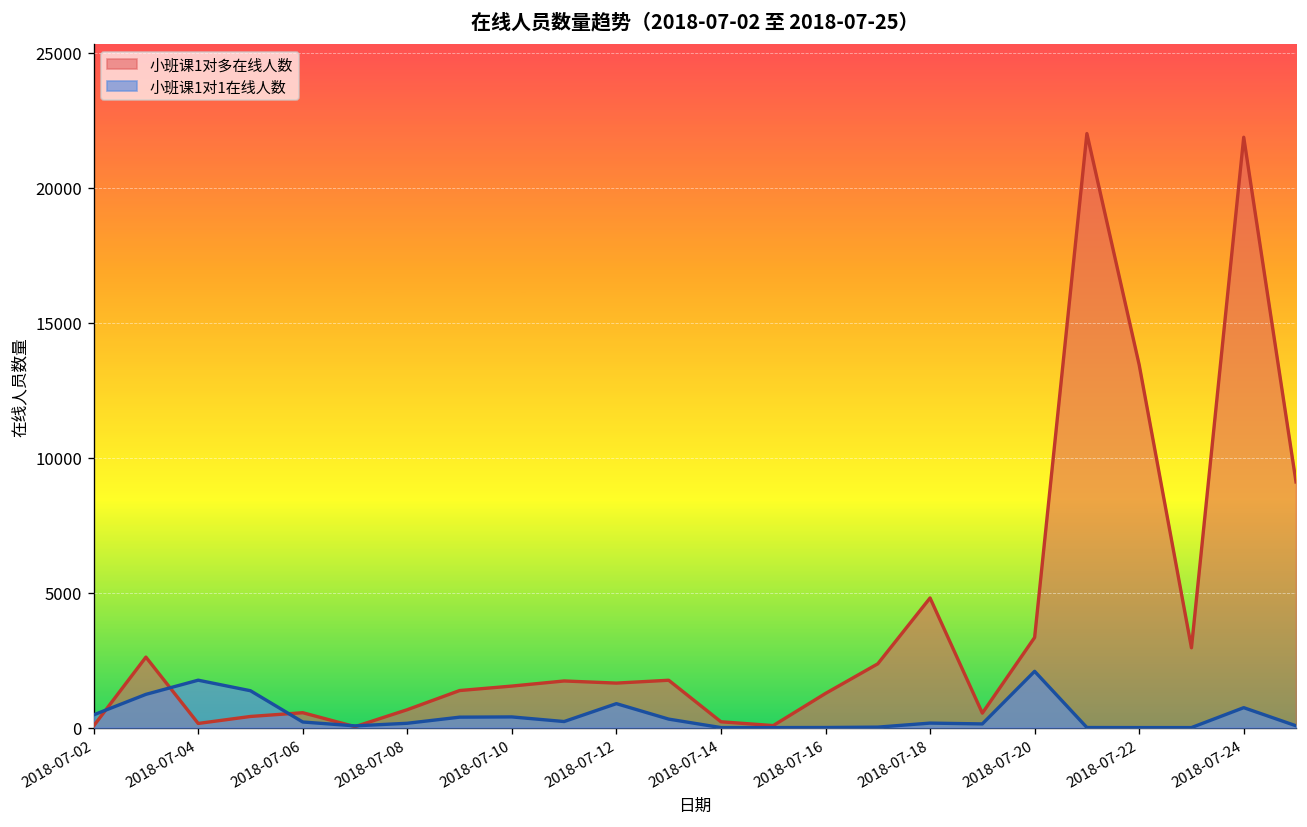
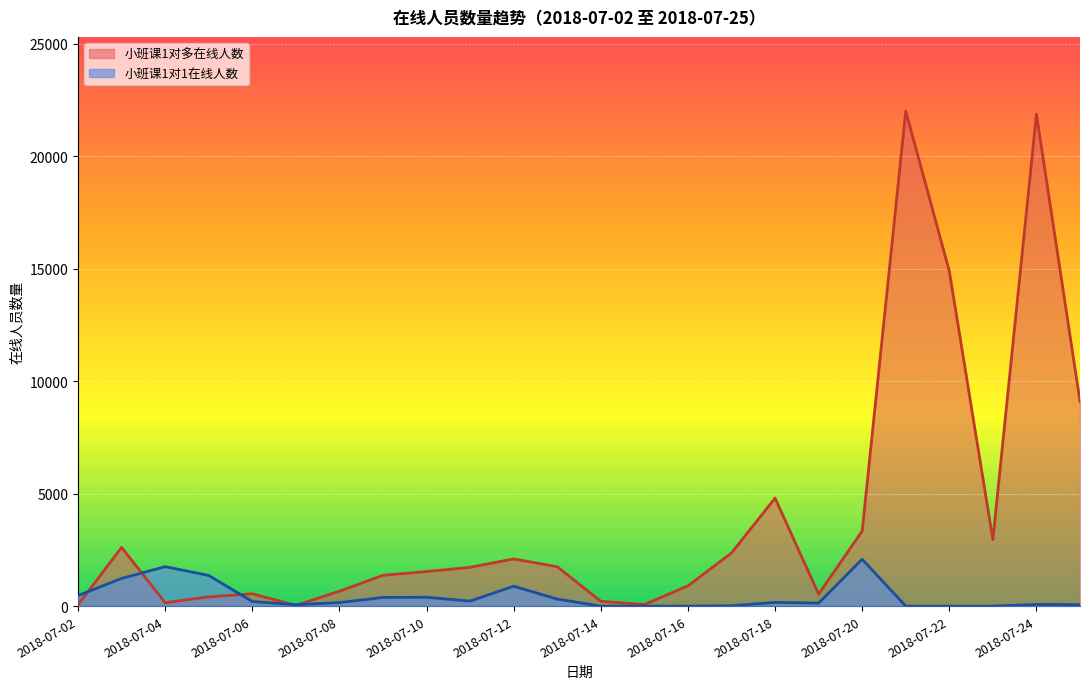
小班课1对多在线人数, 2018-07-12: 1600 -> 2100
小班课1对多在线人数, 2018-07-16: 1300 -> 900
小班课1对多在线人数, 2018-07-22: 13400 -> 14900
小班课1对1在线人数, 2018-07-24: 700 -> 100
